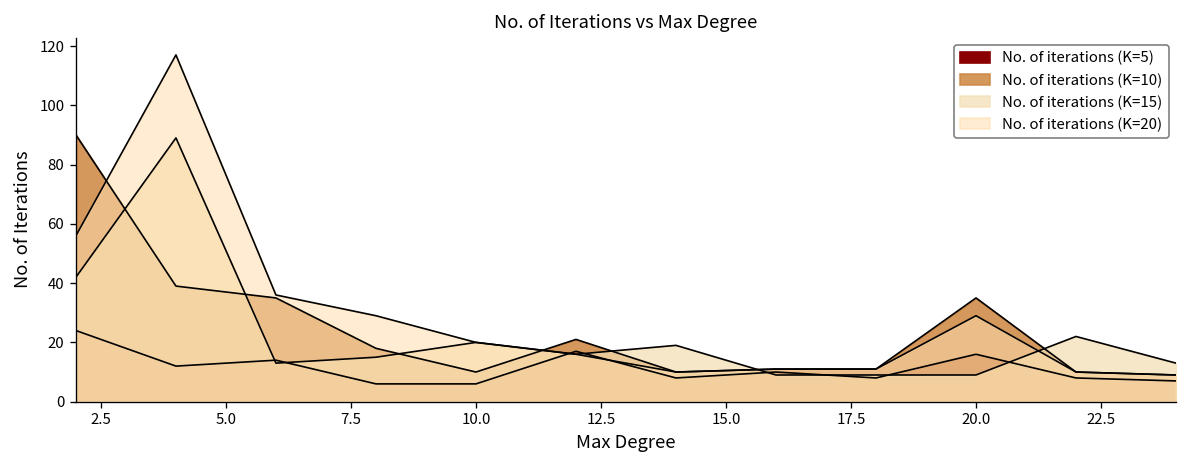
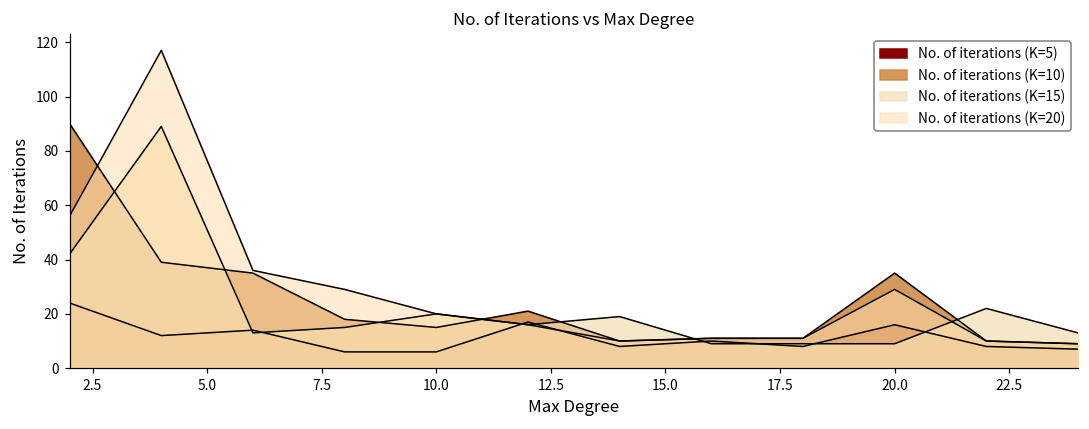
No. of iterations (K=10), 10.0: 10 -> 15
